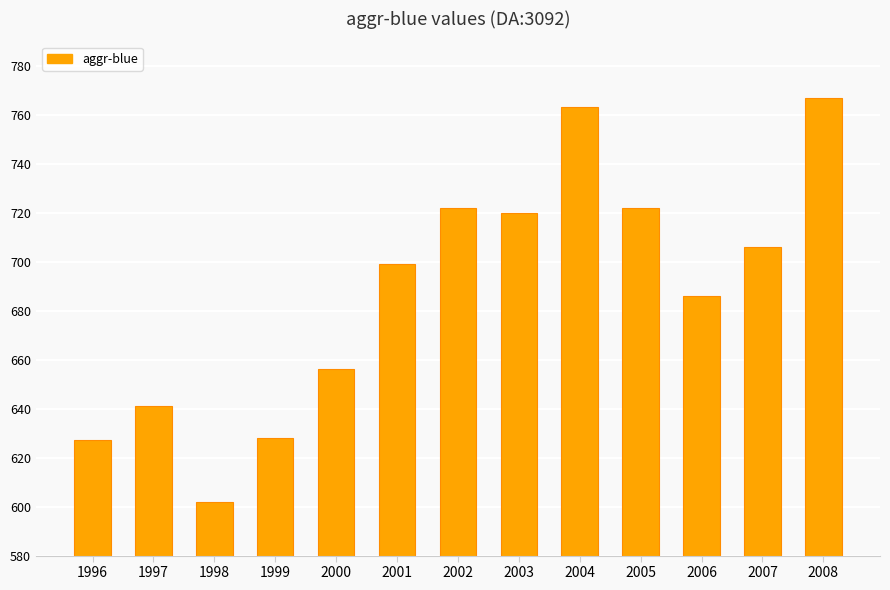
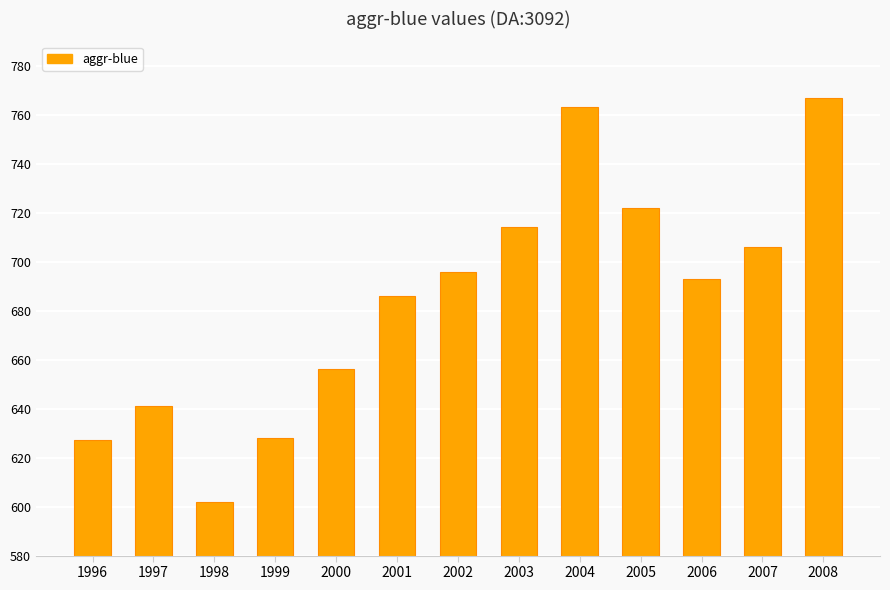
2001: 699 -> 686
2002: 722 -> 696
2003: 720 -> 714
2006: 686 -> 693
